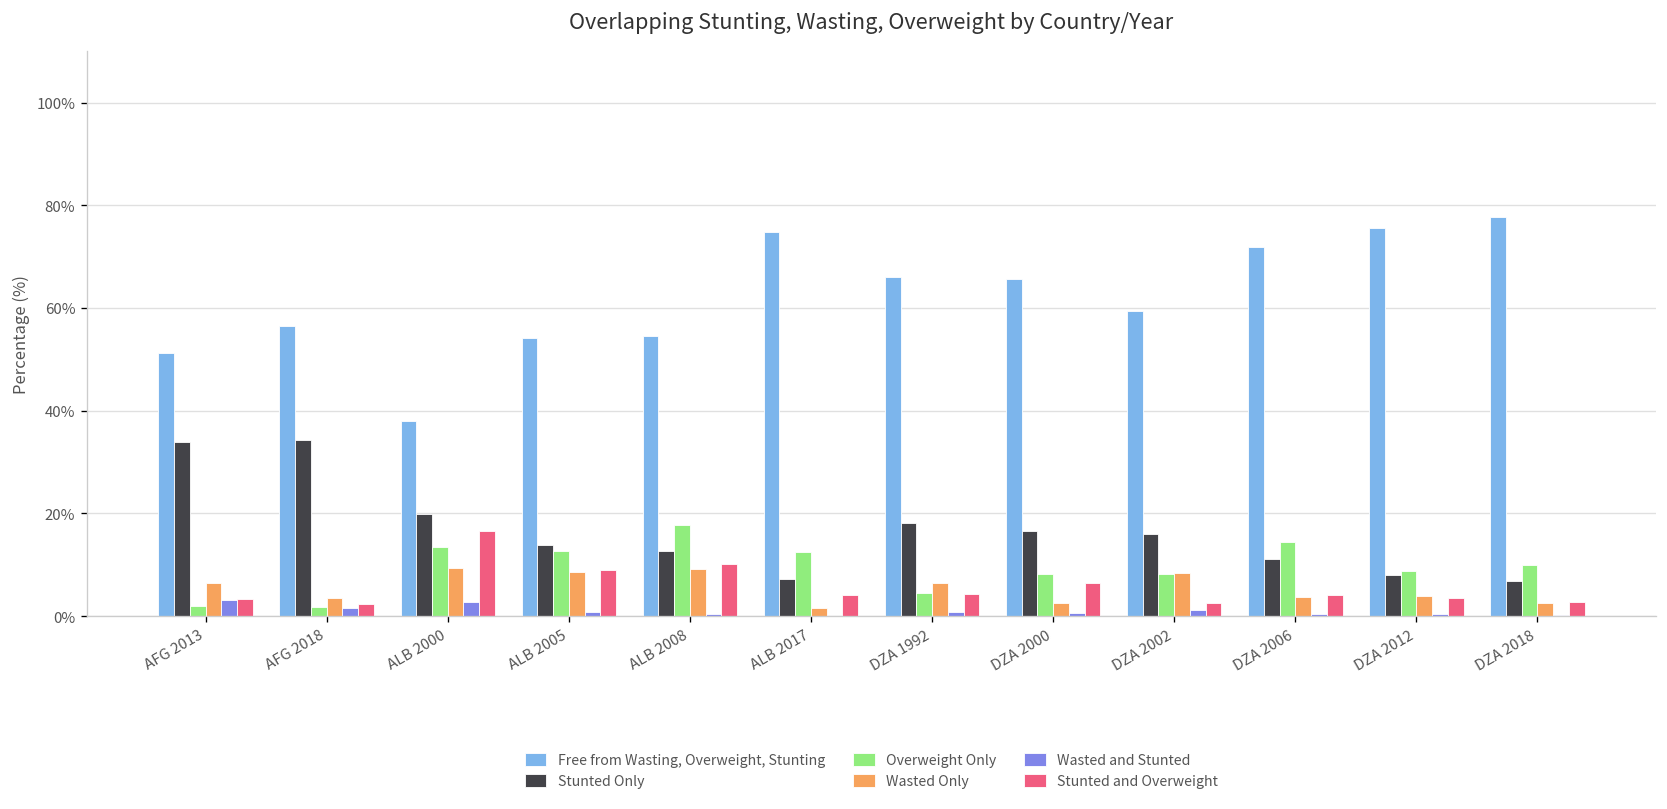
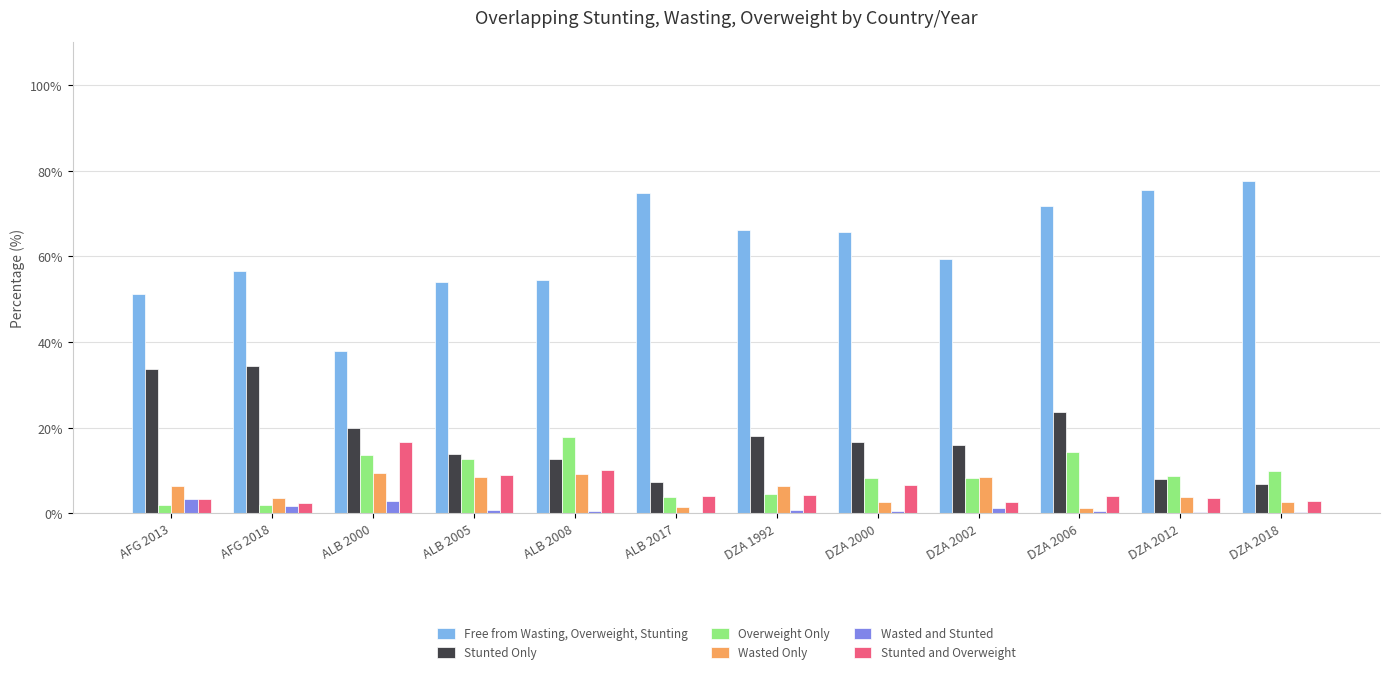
Overweight Only, ALB 2017: 12% -> 4%
Stunted Only, DZA 2006: 11% -> 24%
Wasted Only, DZA 2006: 4% -> 1%
